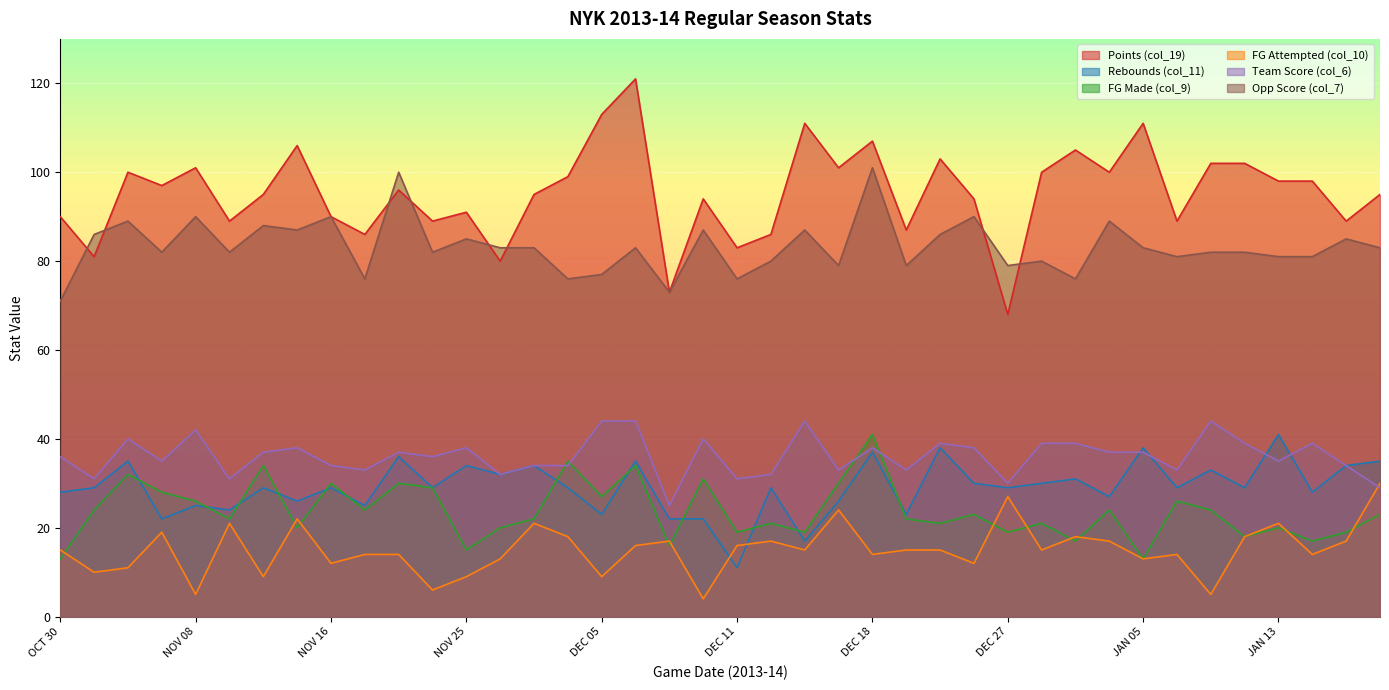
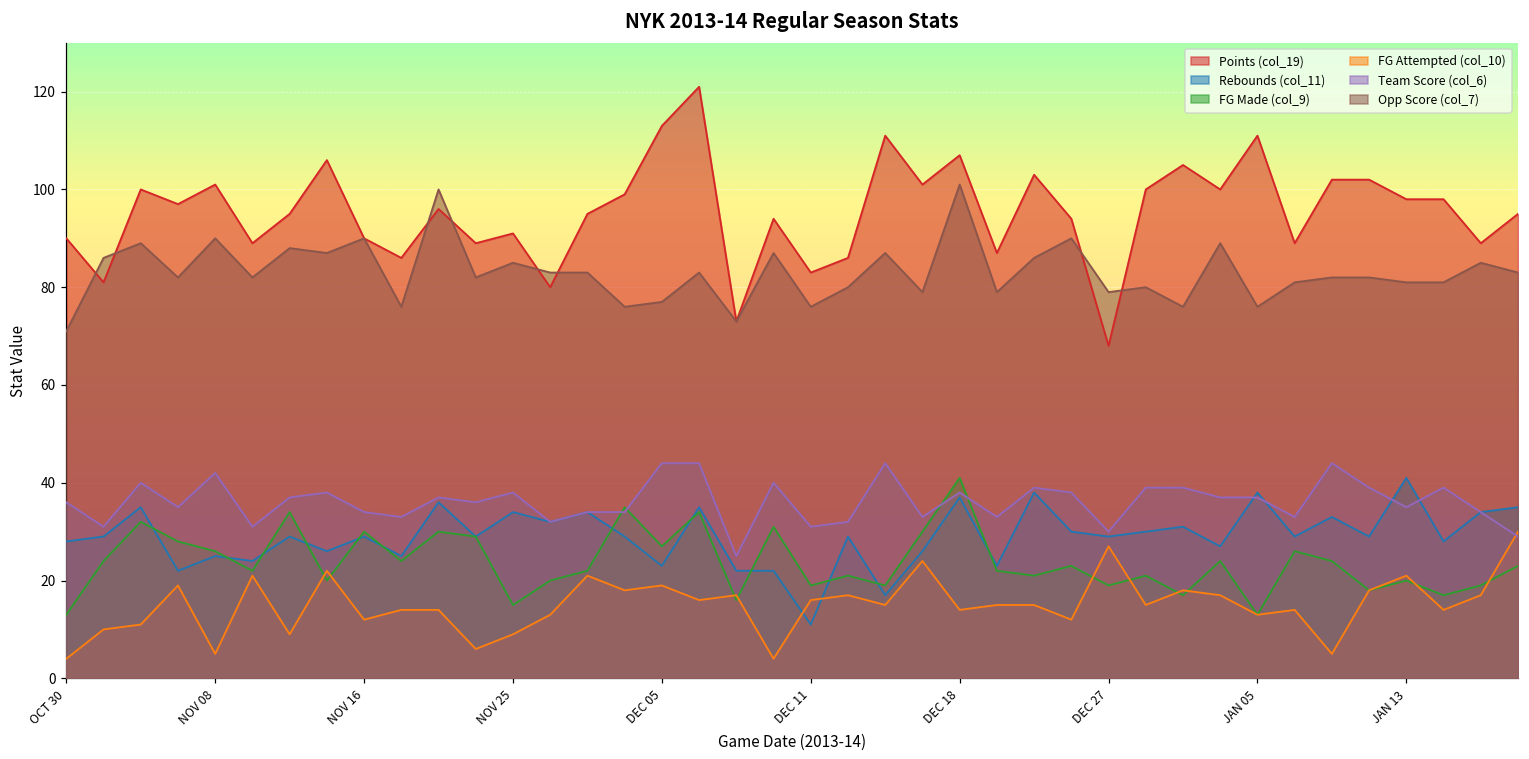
FG Attempted (col_10), OCT 30: 15 -> 4
FG Attempted (col_10), DEC 05: 9 -> 19
Opp Score (col_7), JAN 05: 83 -> 76
